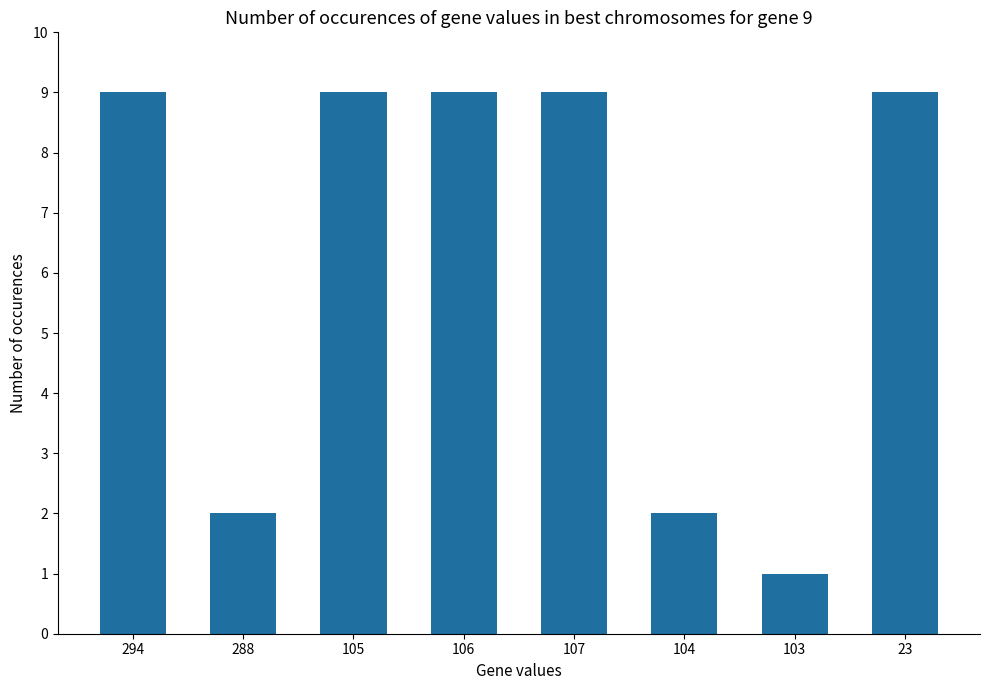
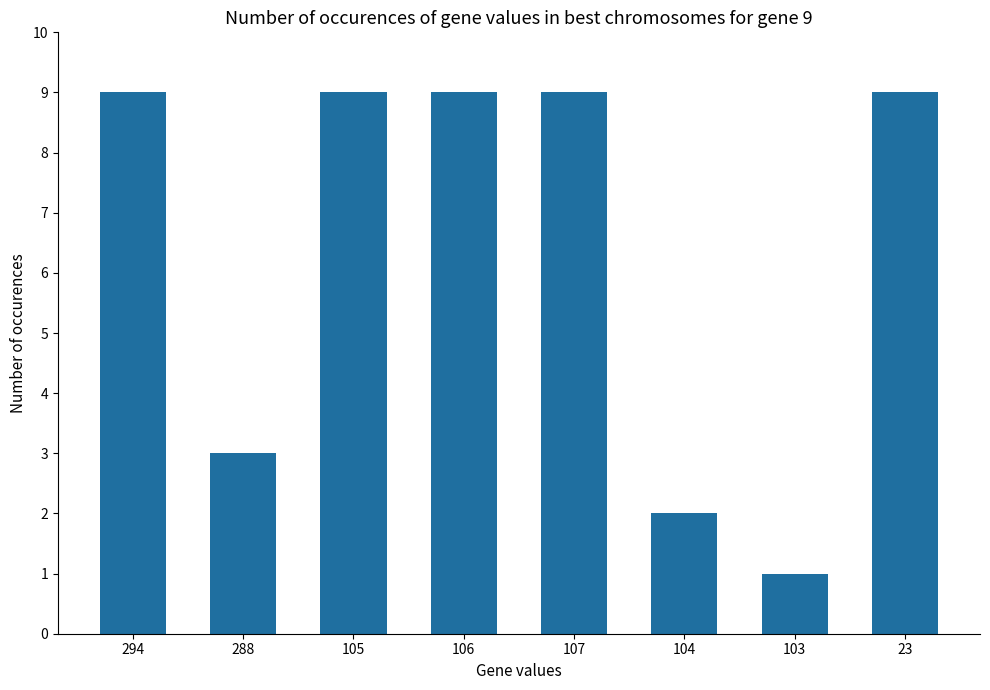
288: 2 -> 3
